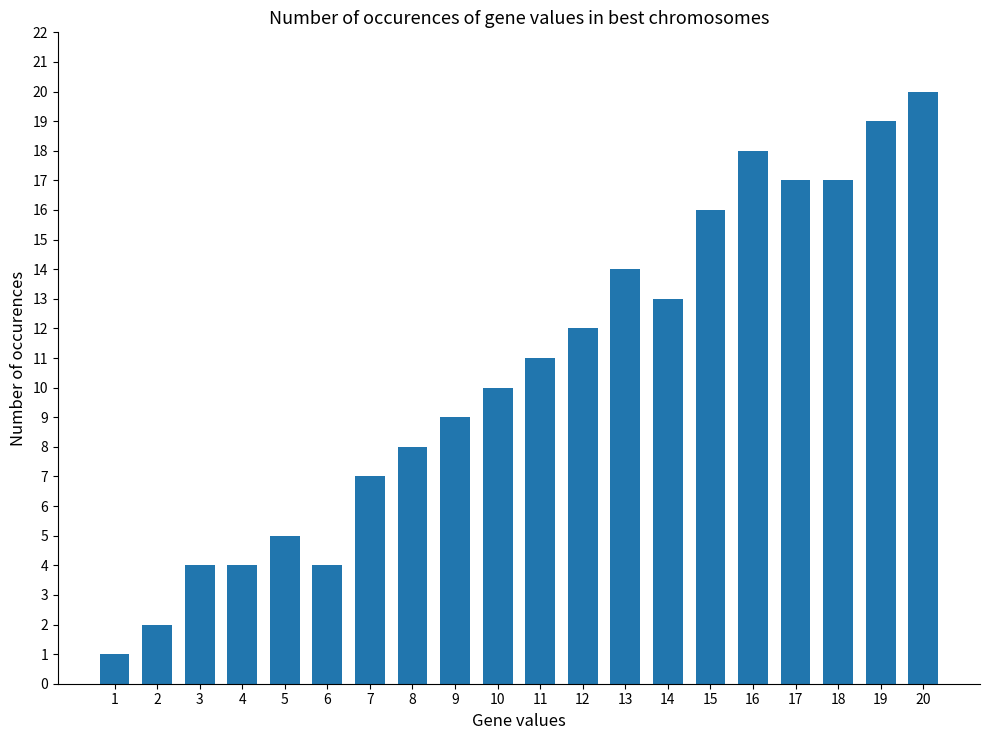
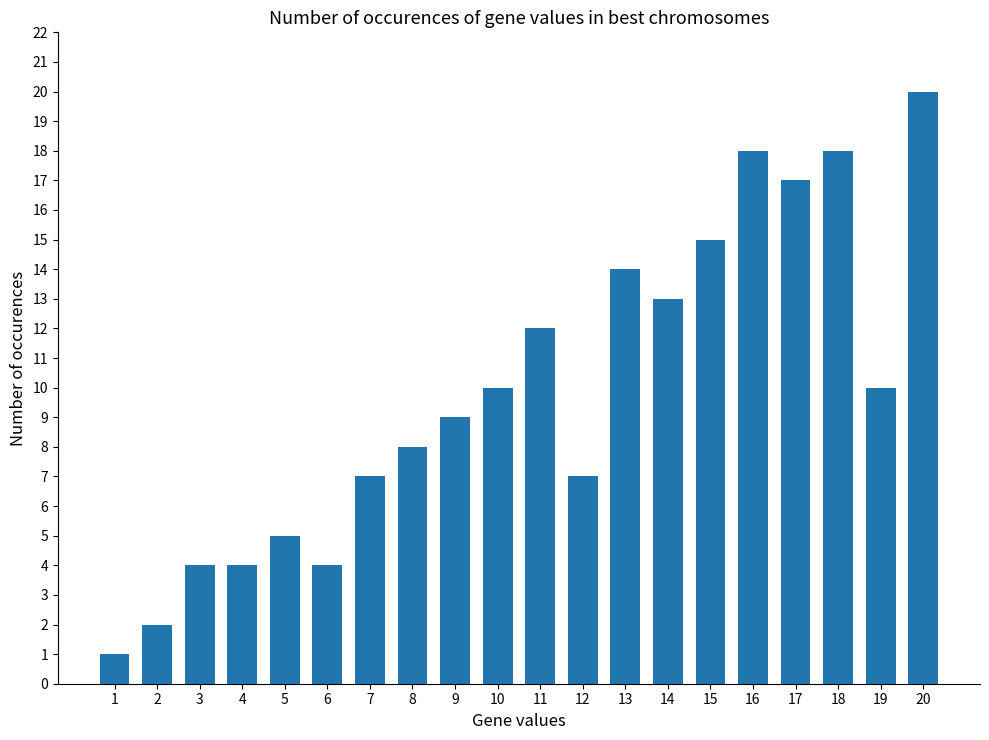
11: 11 -> 12
12: 12 -> 7
15: 16 -> 15
18: 17 -> 18
19: 19 -> 10
